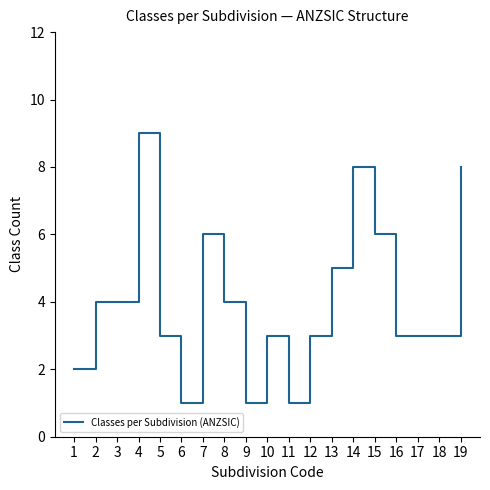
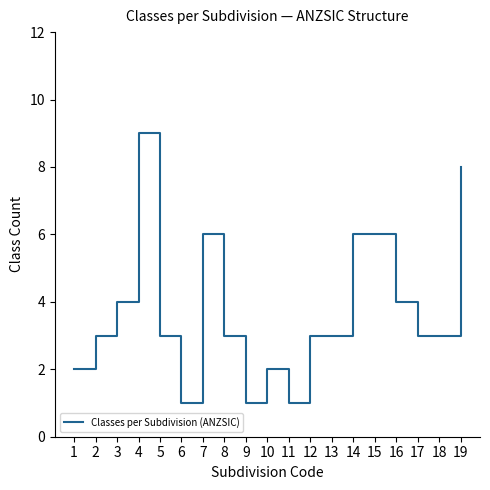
2: 4 -> 3
8: 4 -> 3
10: 3 -> 2
13: 5 -> 3
14: 8 -> 6
16: 3 -> 4
